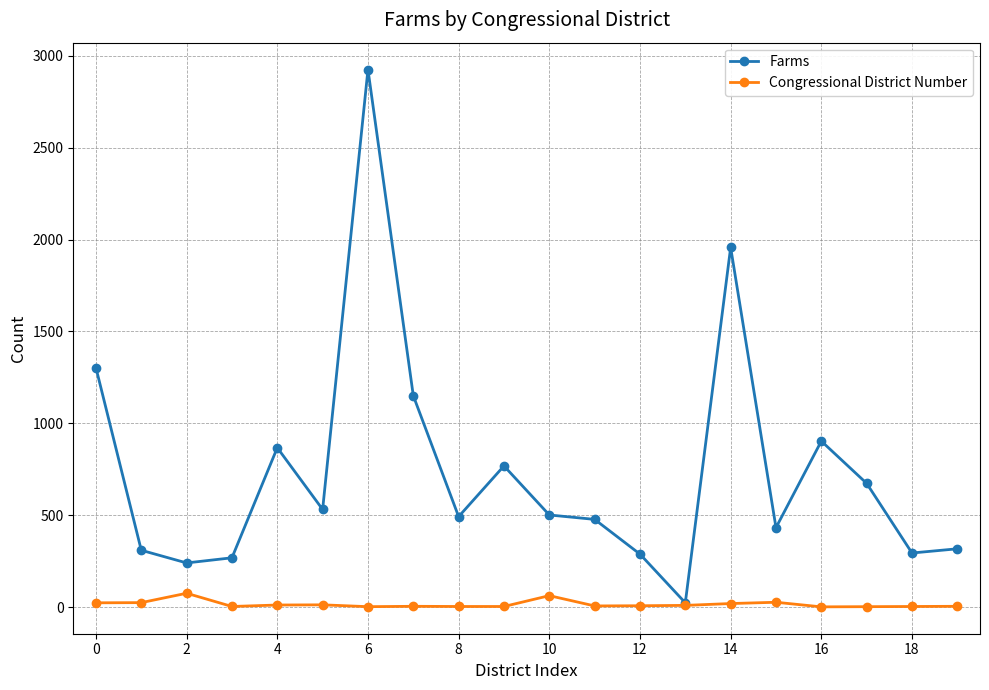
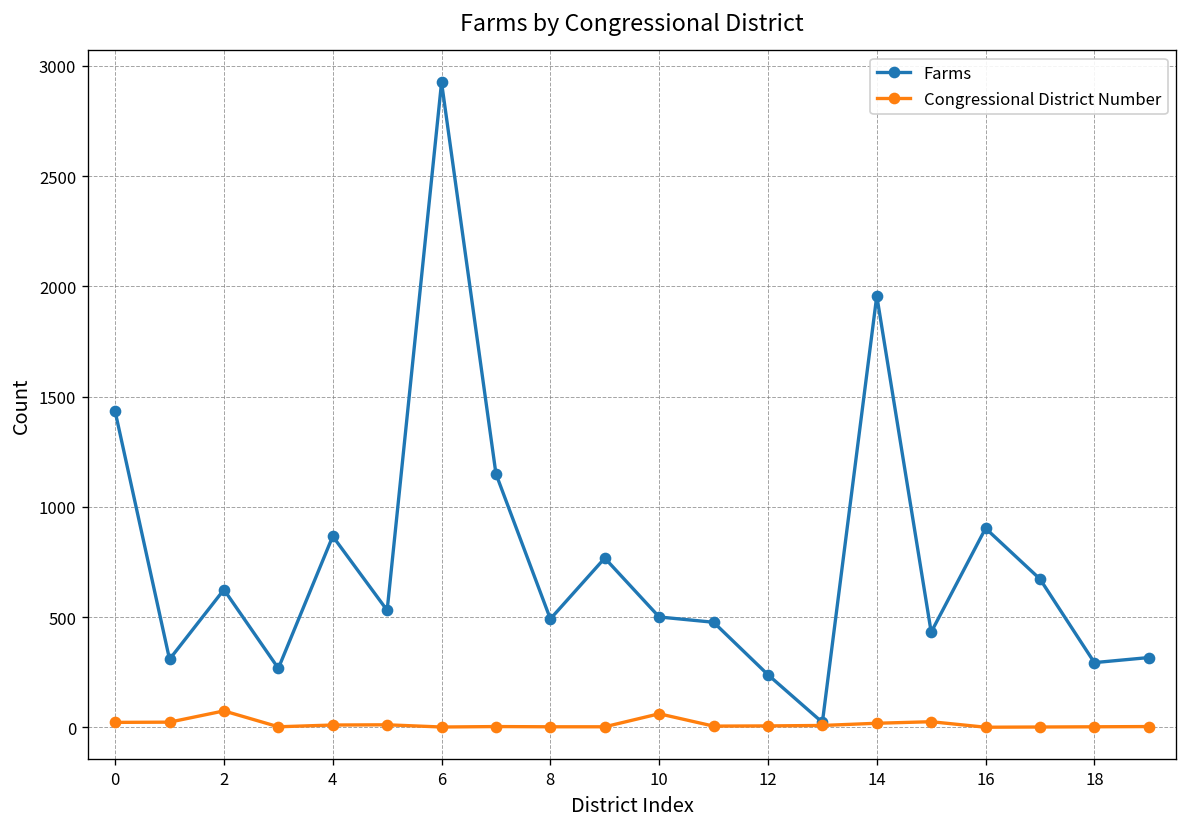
Farms, 0: 1300 -> 1430
Farms, 2: 240 -> 630
Farms, 12: 290 -> 240
